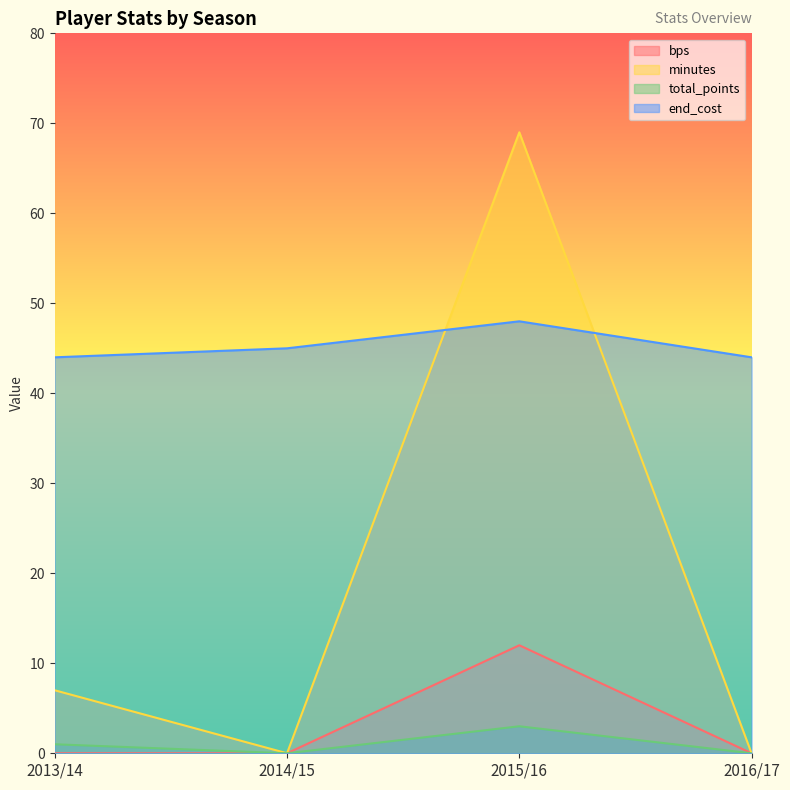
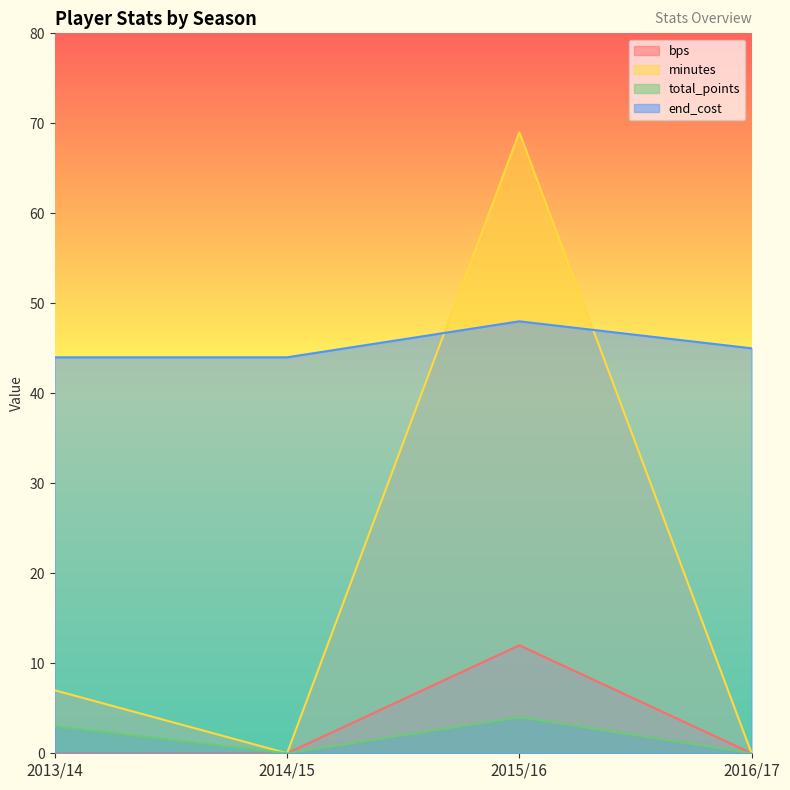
total_points, 2013/14: 1 -> 3
end_cost, 2014/15: 45 -> 44
total_points, 2015/16: 3 -> 4
end_cost, 2016/17: 44 -> 45
